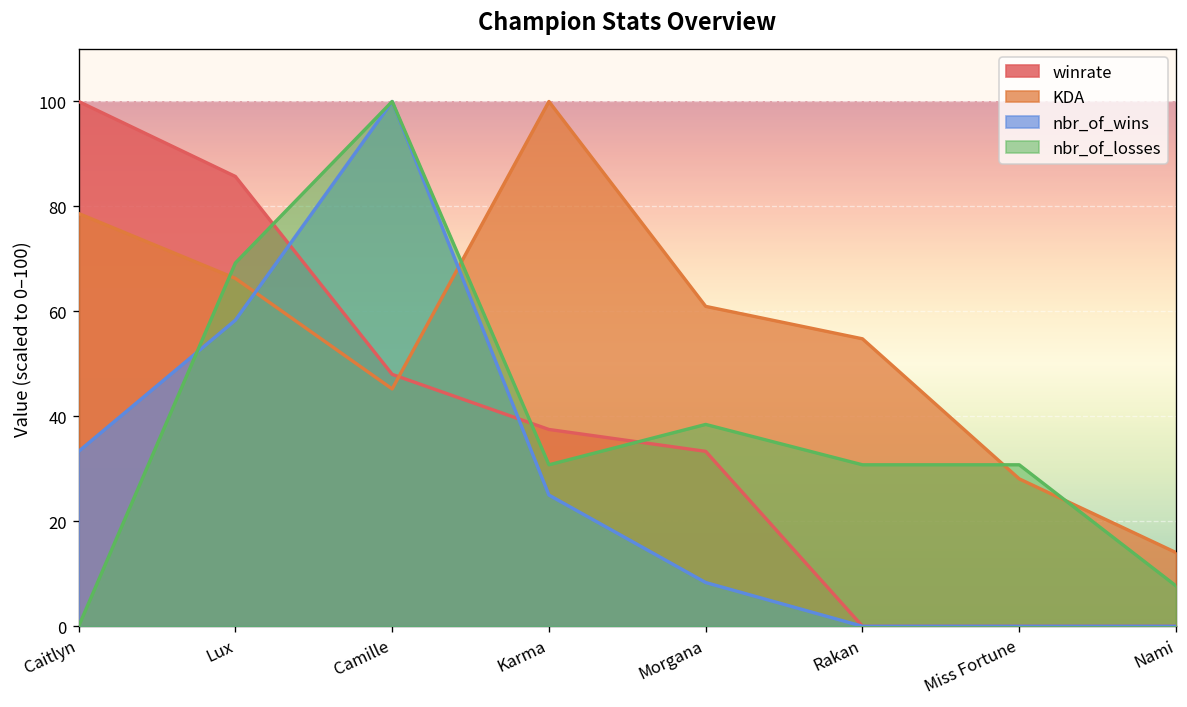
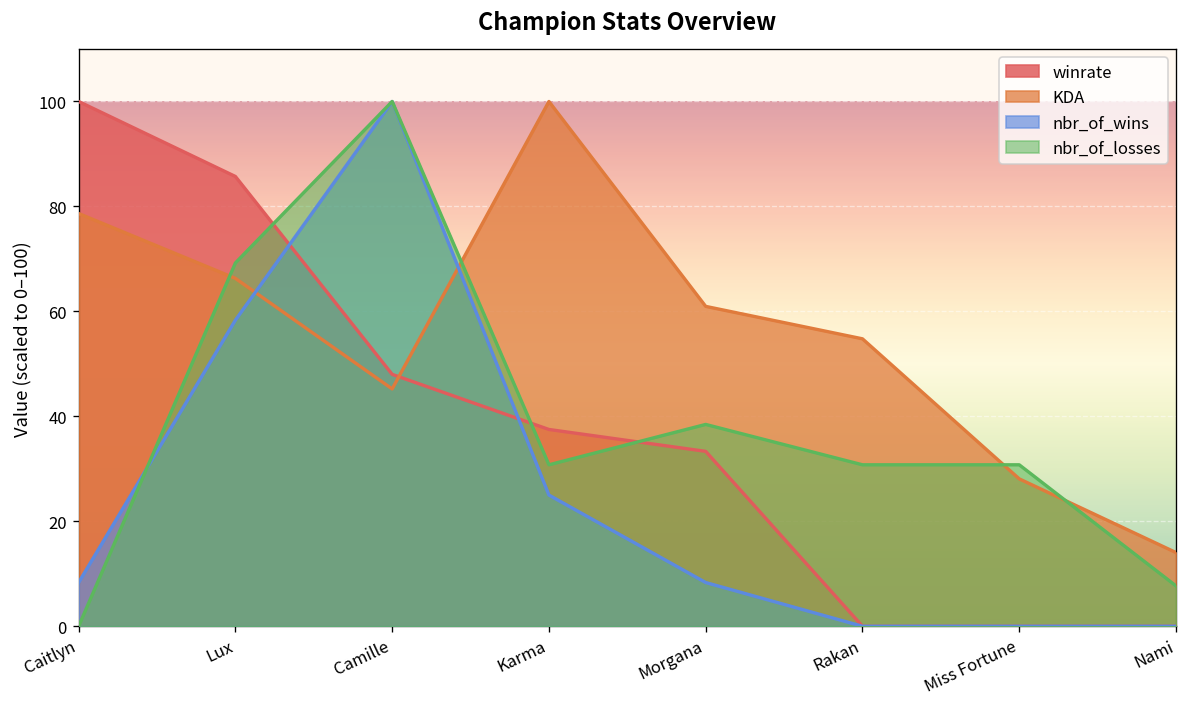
nbr_of_wins, Caitlyn: 33 -> 8
